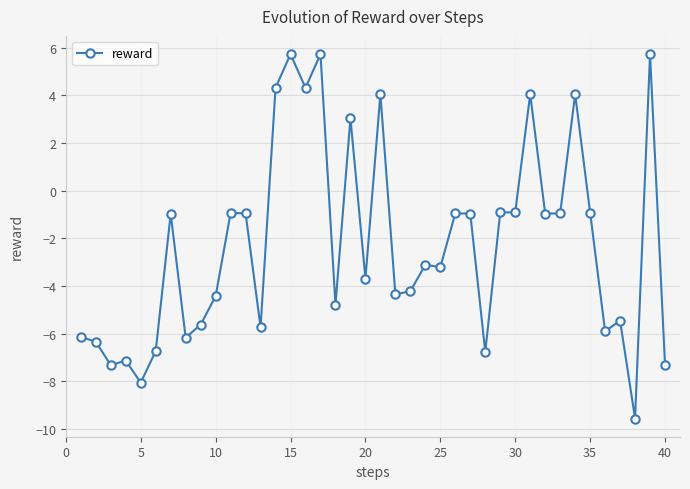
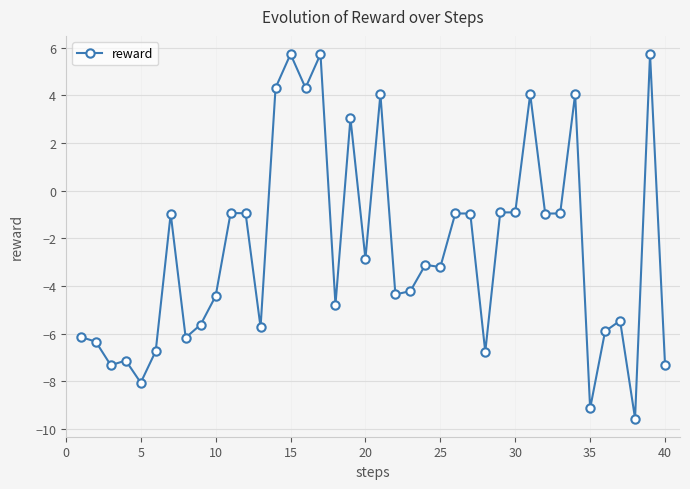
20: -3.7 -> -2.9
35: -0.9 -> -9.1
